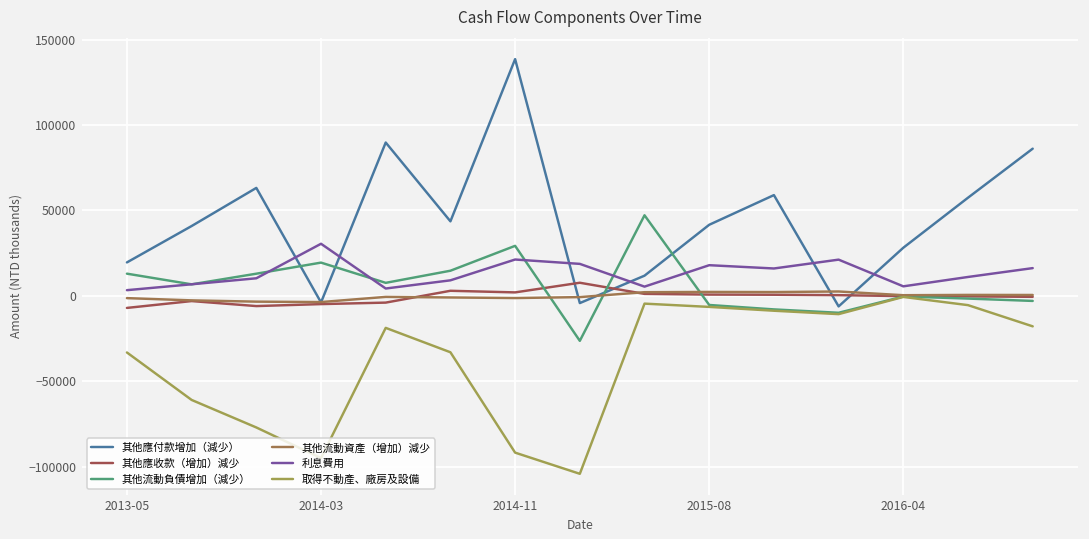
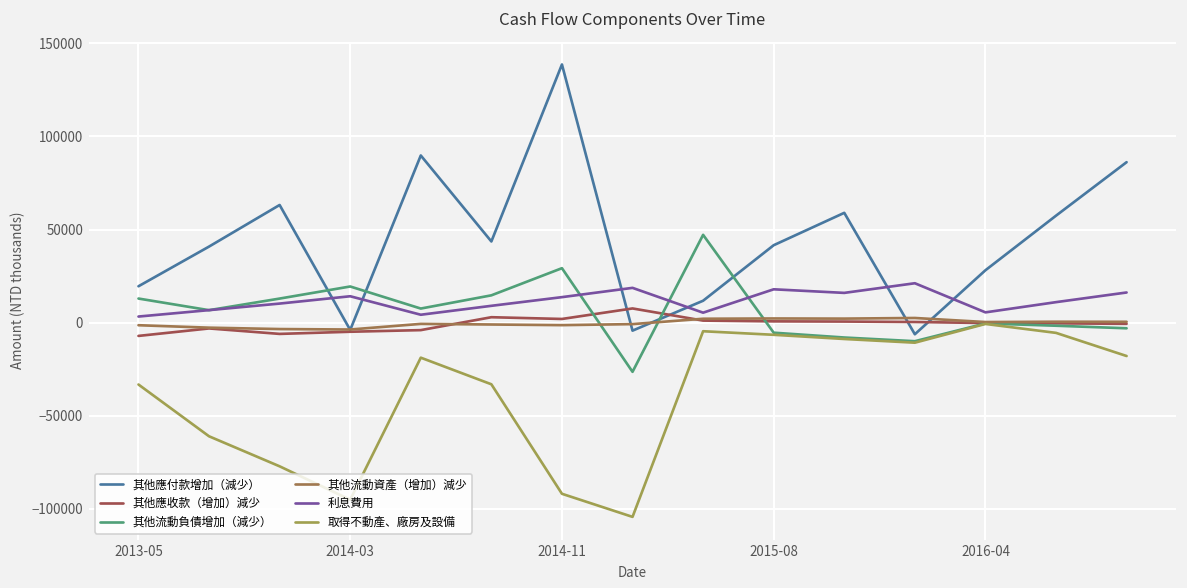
利息費用, 2014-03: 30000 -> 14000
利息費用, 2014-11: 21000 -> 14000
